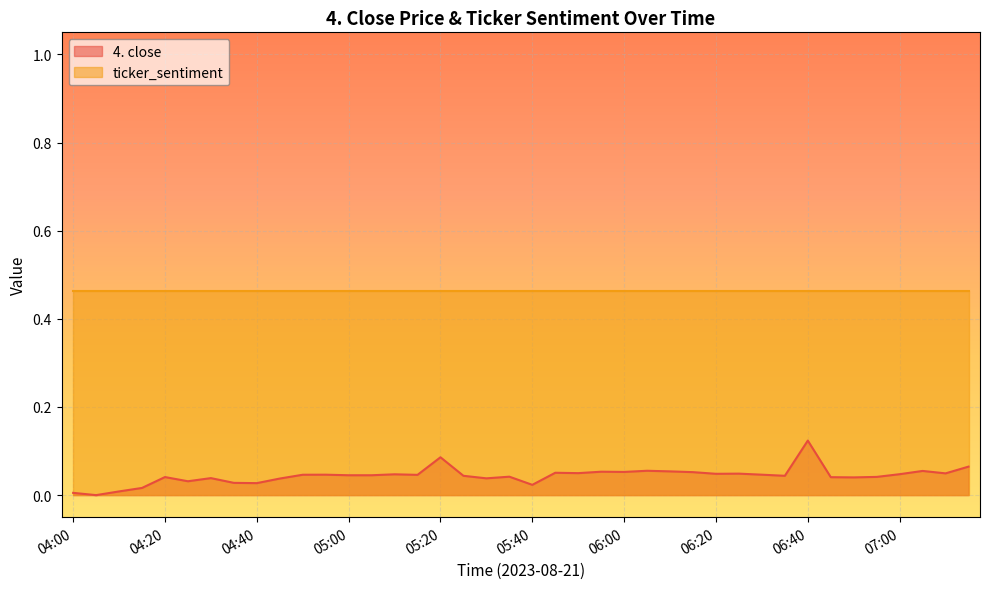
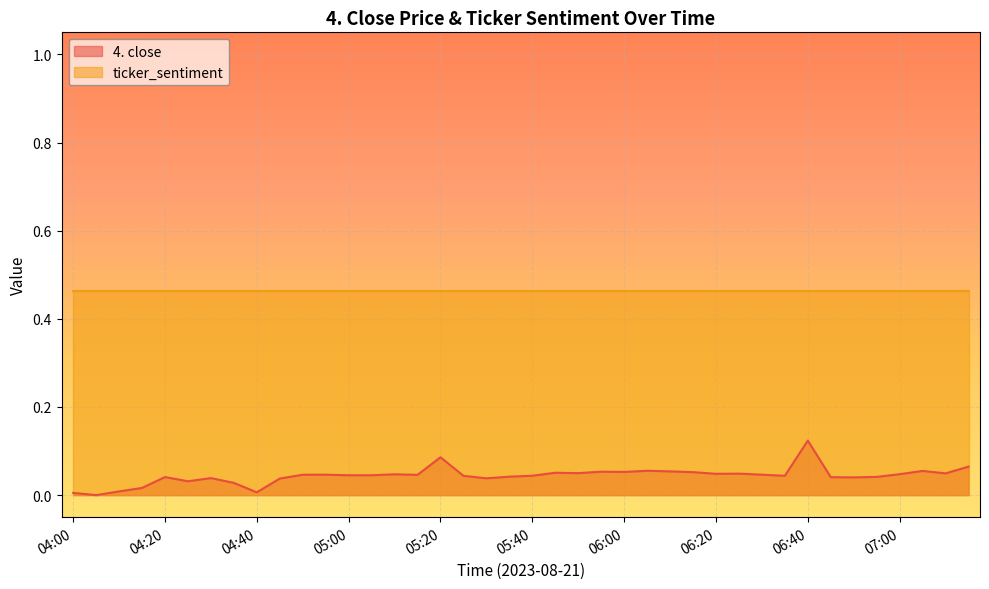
4. close, 04:40: 0.03 -> 0.01
4. close, 05:40: 0.02 -> 0.04
